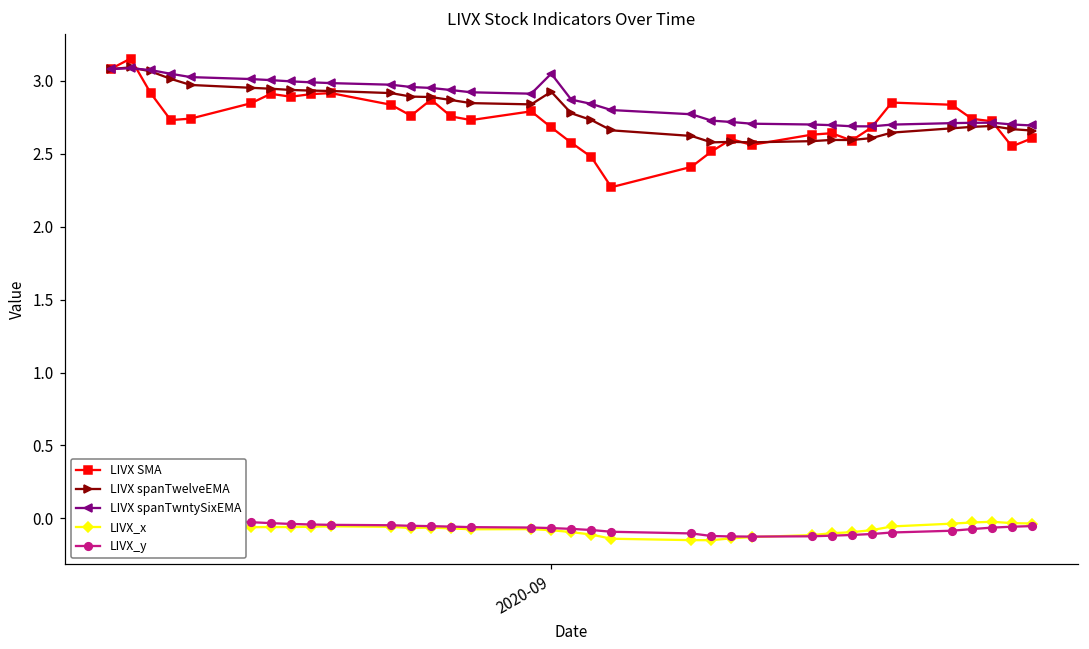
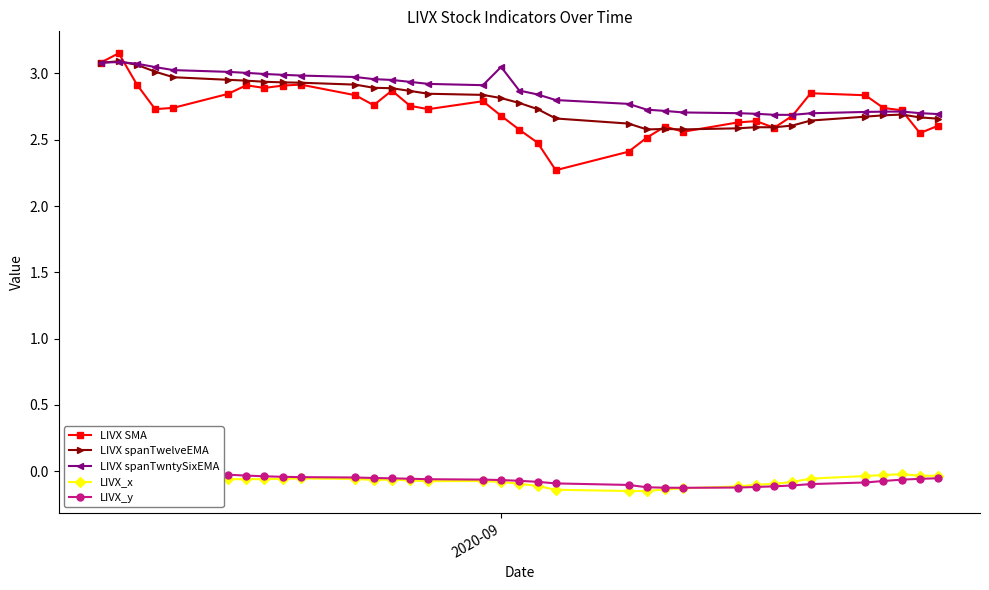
LIVX spanTwelveEMA, 2020-09: 2.92 -> 2.81
